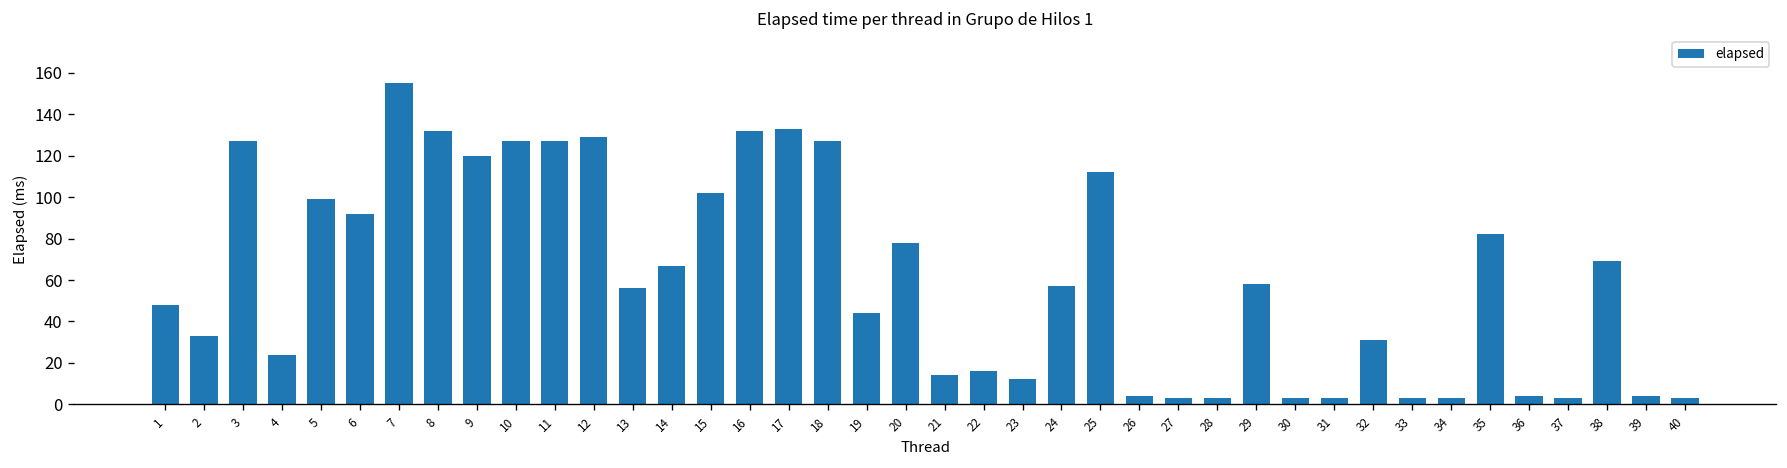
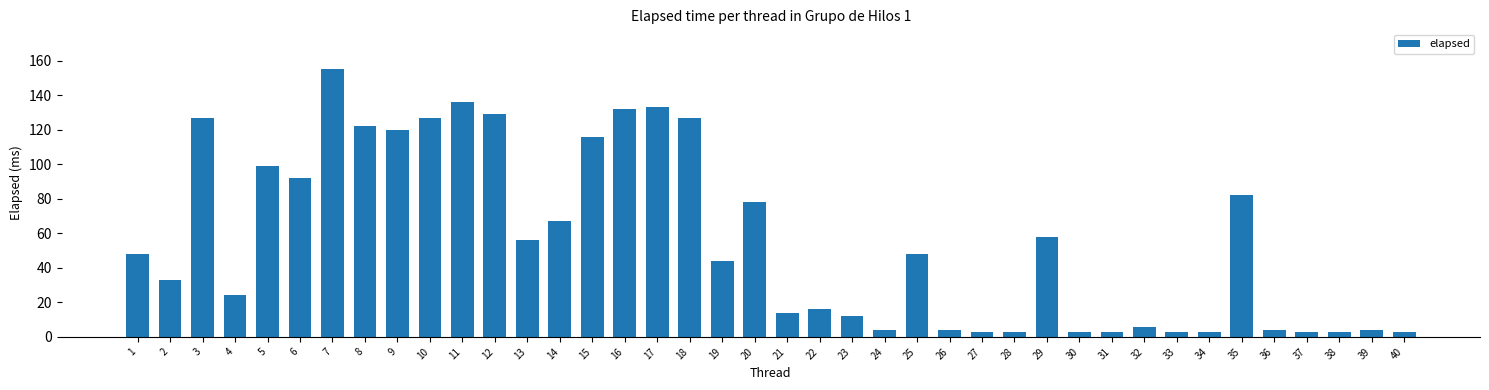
8: 132 -> 122
11: 127 -> 136
15: 102 -> 116
24: 57 -> 4
25: 112 -> 48
32: 31 -> 6
38: 69 -> 3
